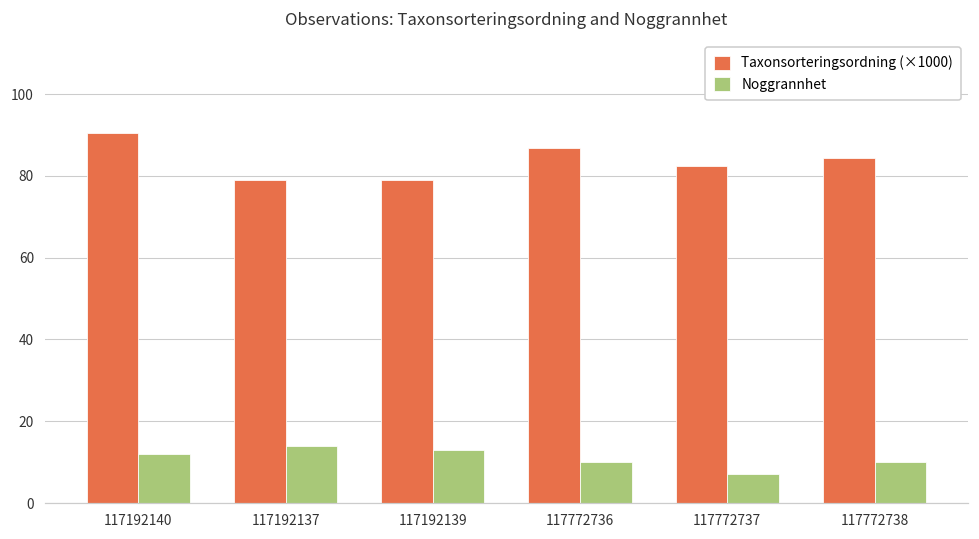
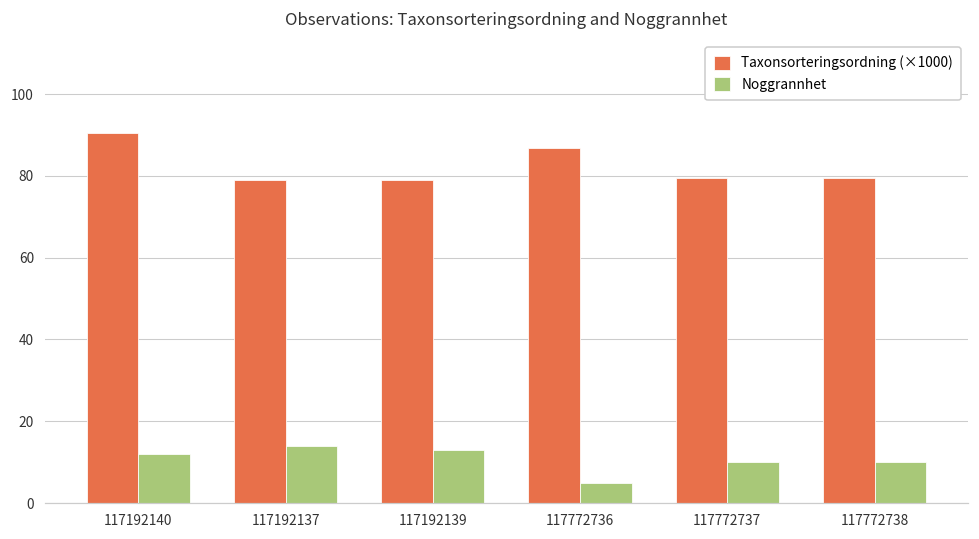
Noggrannhet, 117772736: 10 -> 5
Taxonsorteringsordning (×1000), 117772737: 83 -> 80
Noggrannhet, 117772737: 7 -> 10
Taxonsorteringsordning (×1000), 117772738: 84 -> 80
